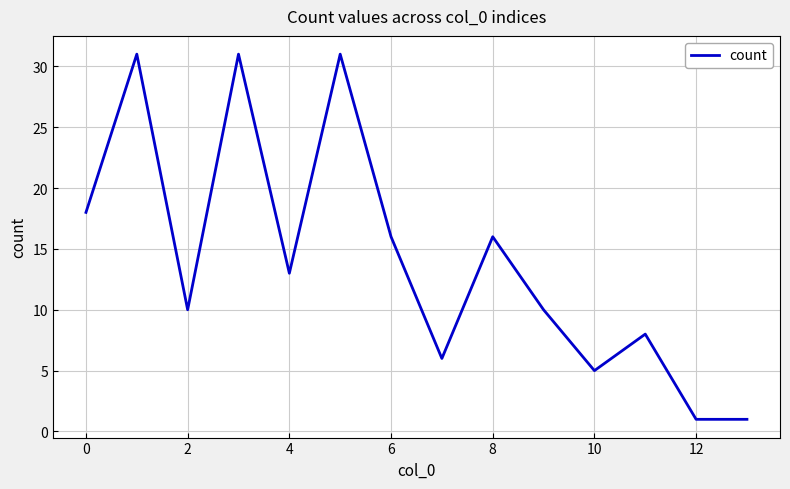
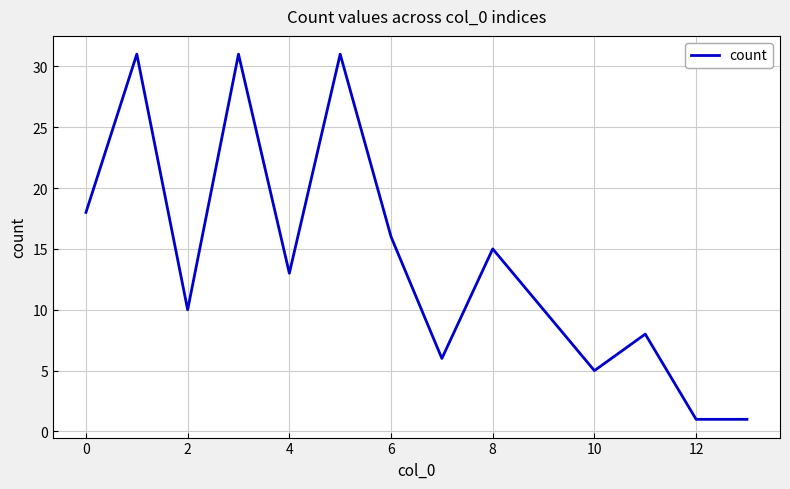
8: 16 -> 15
